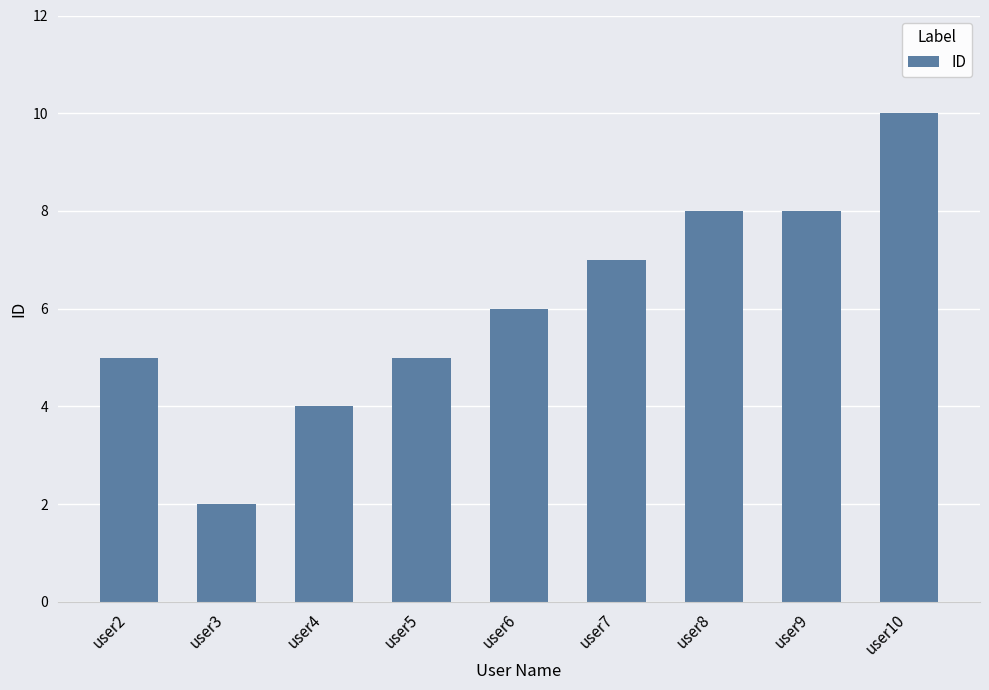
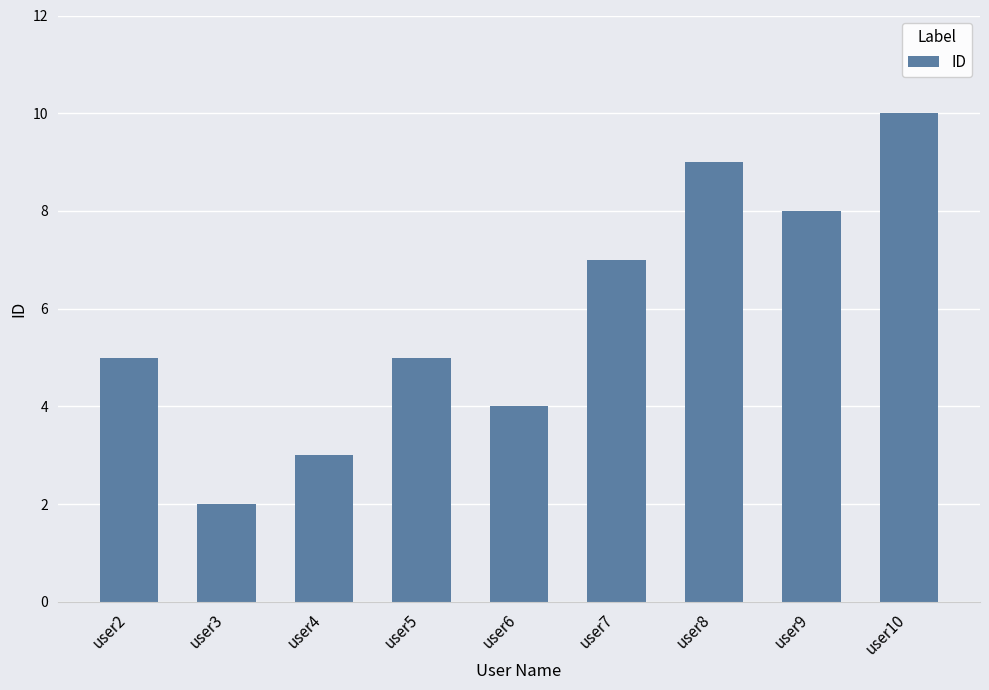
user4: 4 -> 3
user6: 6 -> 4
user8: 8 -> 9
